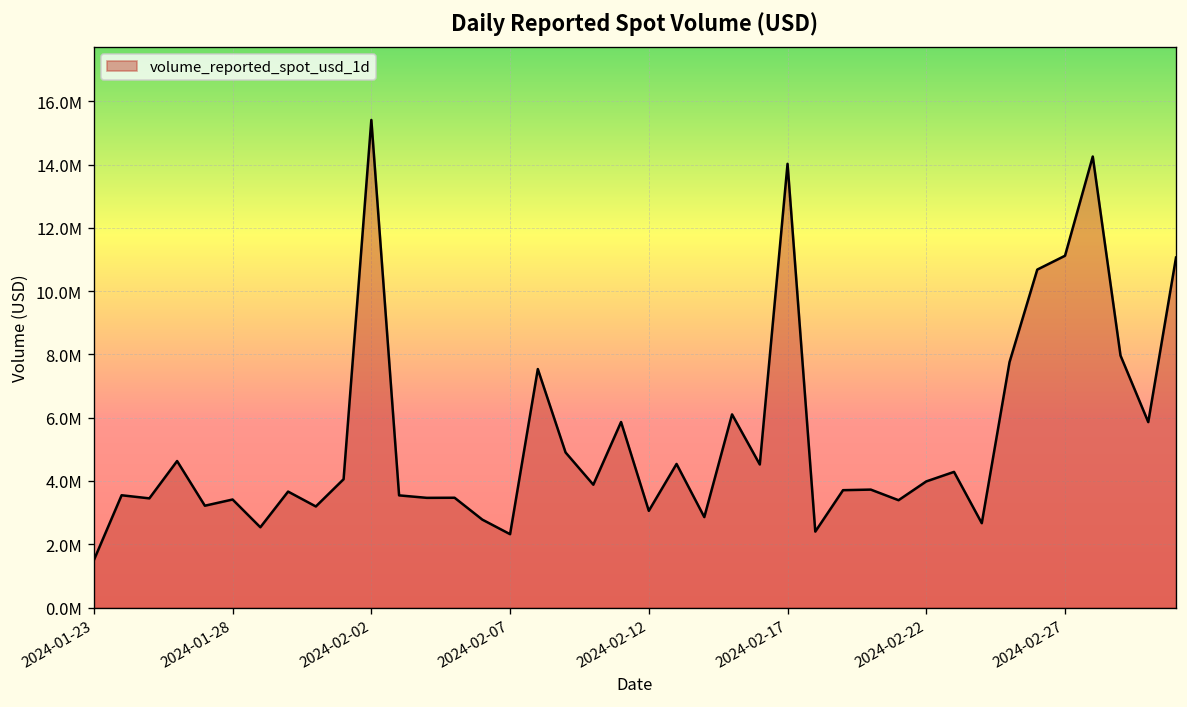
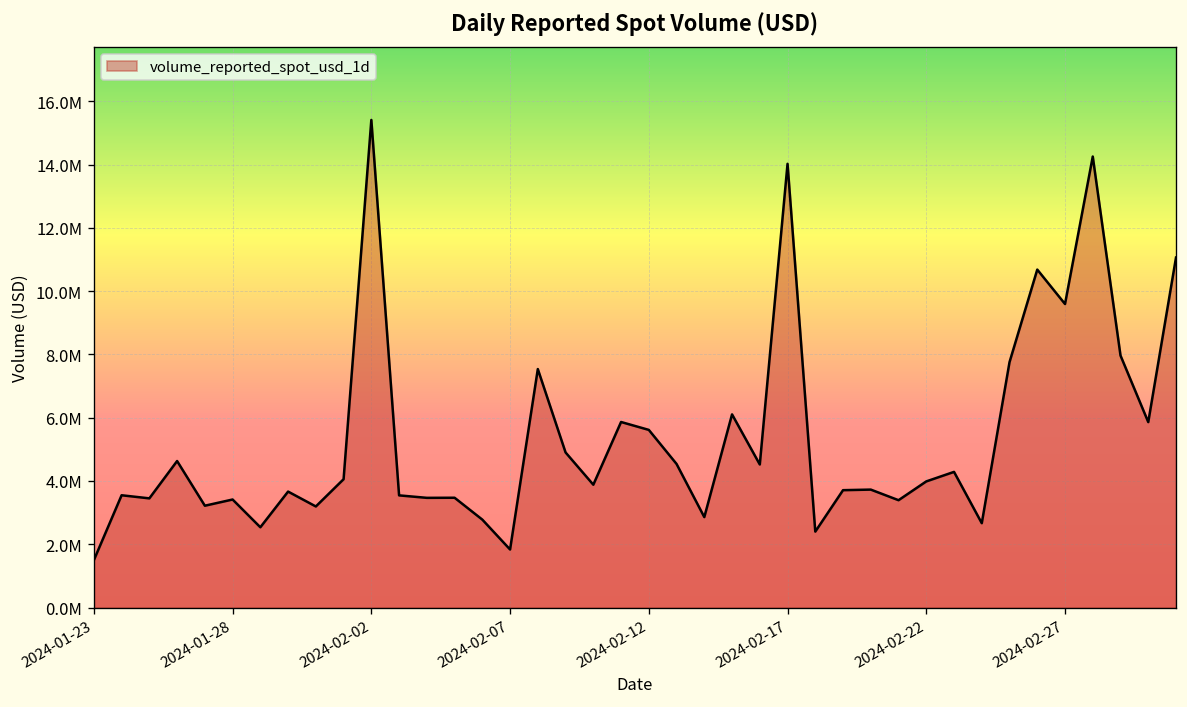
2024-02-07: 2300000 -> 1800000
2024-02-12: 3100000 -> 5600000
2024-02-27: 11100000 -> 9600000
